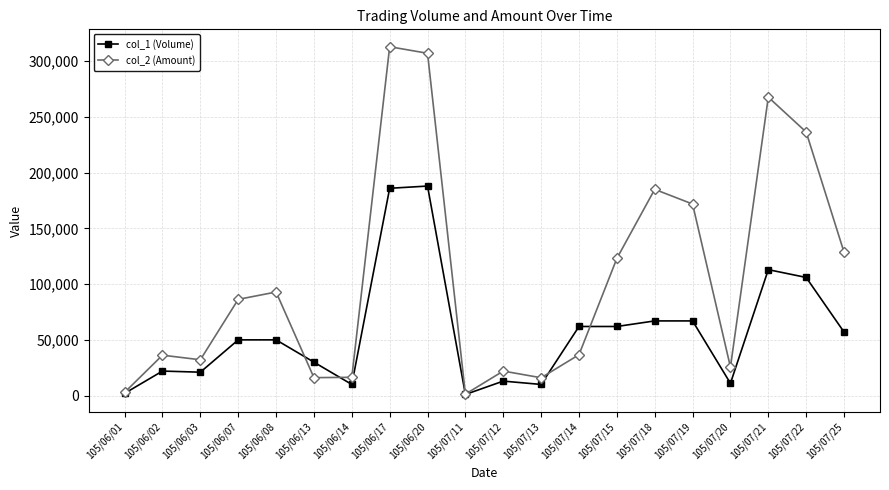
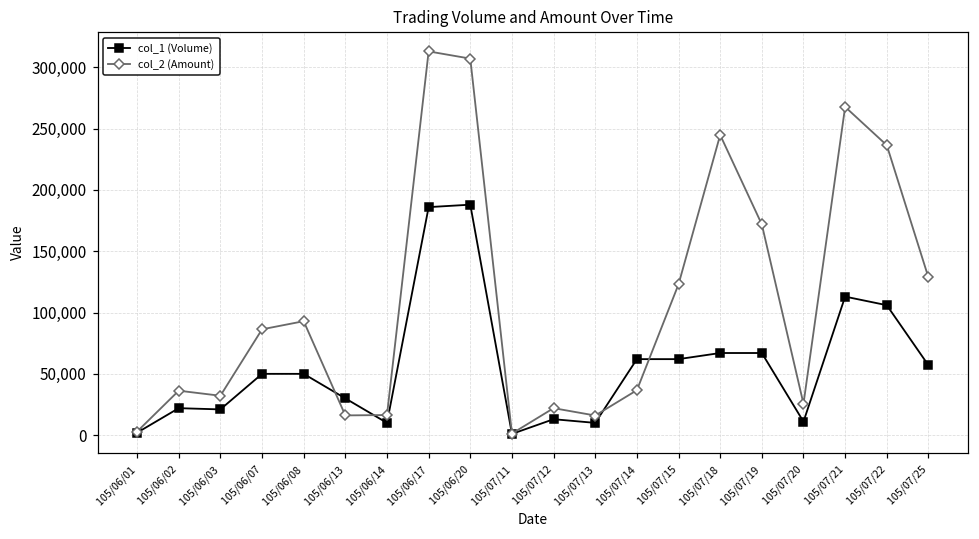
col_2 (Amount), 105/07/18: 185,000 -> 245,000
